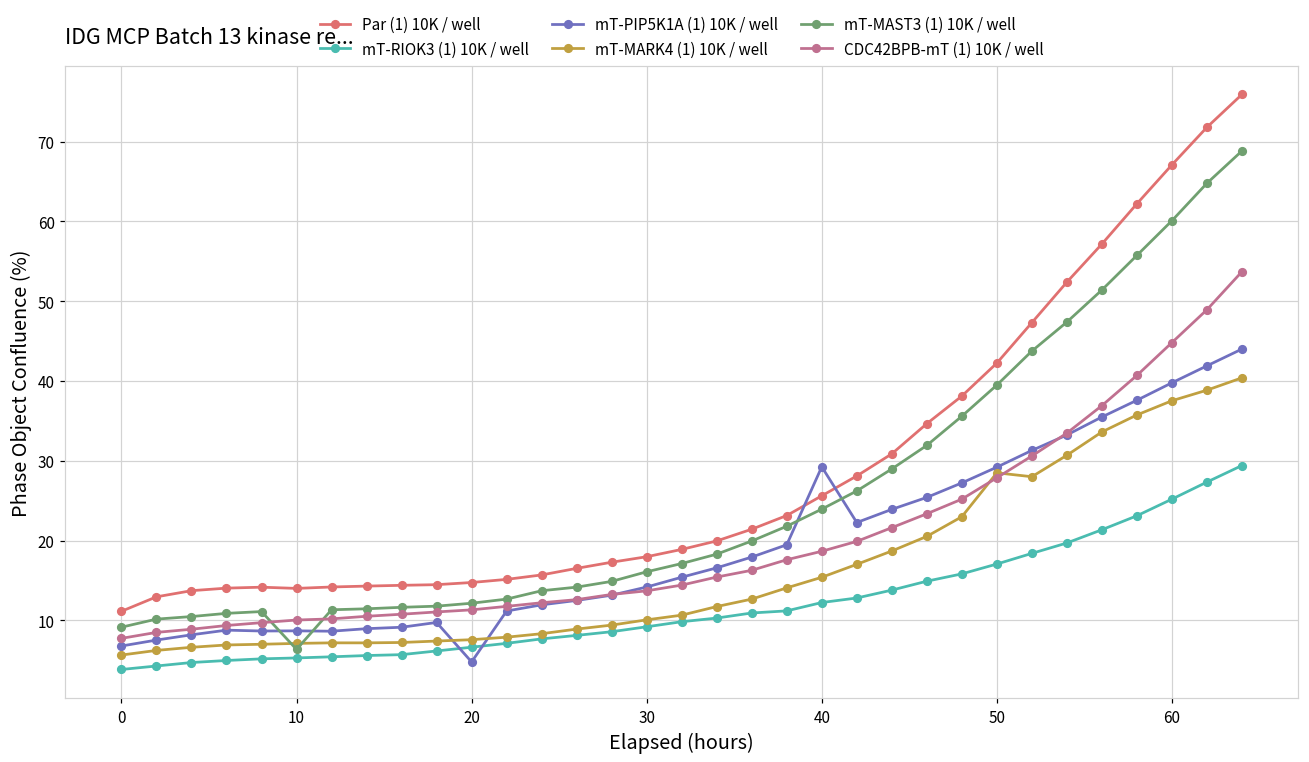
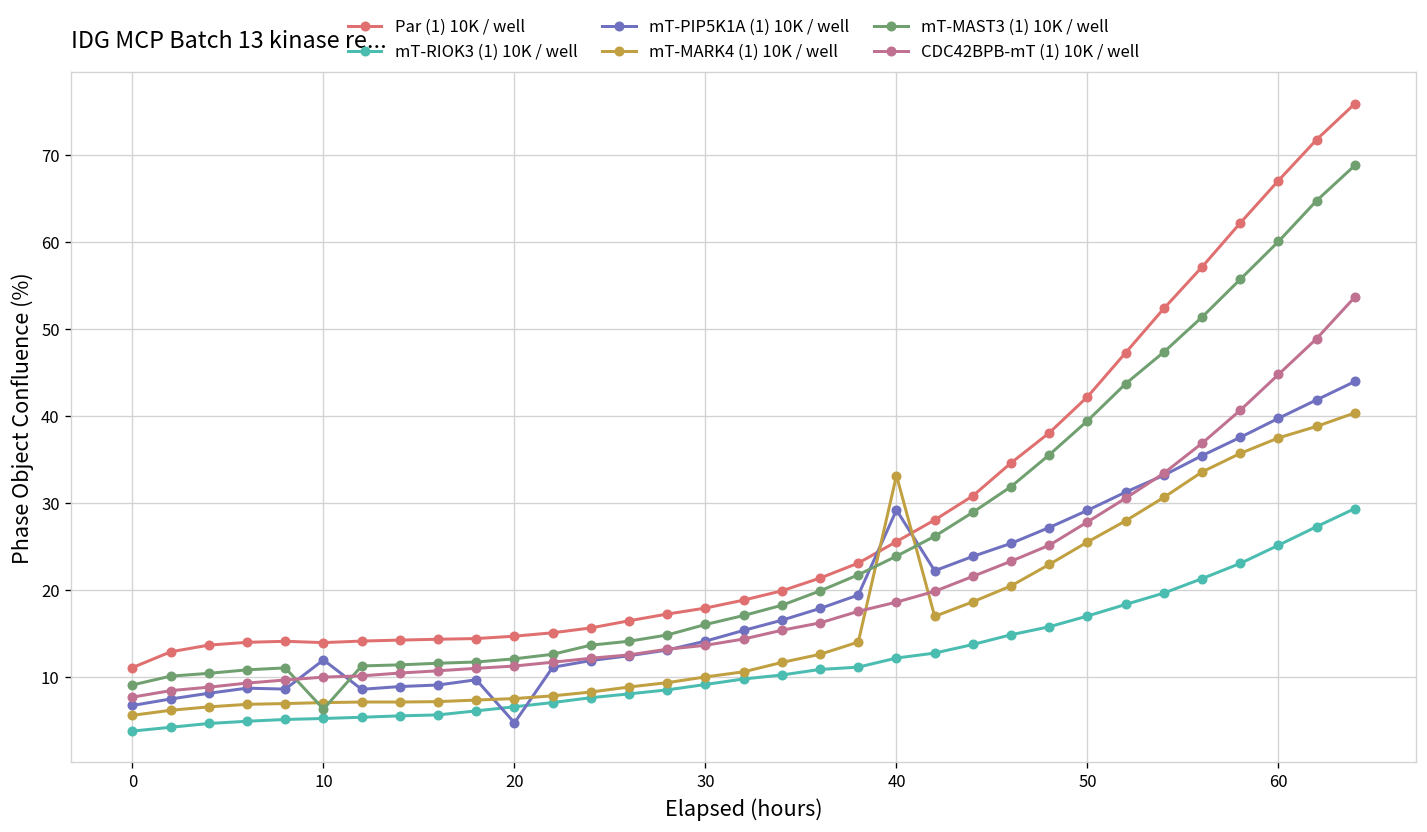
mT-PIP5K1A (1) 10K / well, 10: 9 -> 12
mT-MARK4 (1) 10K / well, 40: 15 -> 33
mT-MARK4 (1) 10K / well, 50: 28 -> 26
